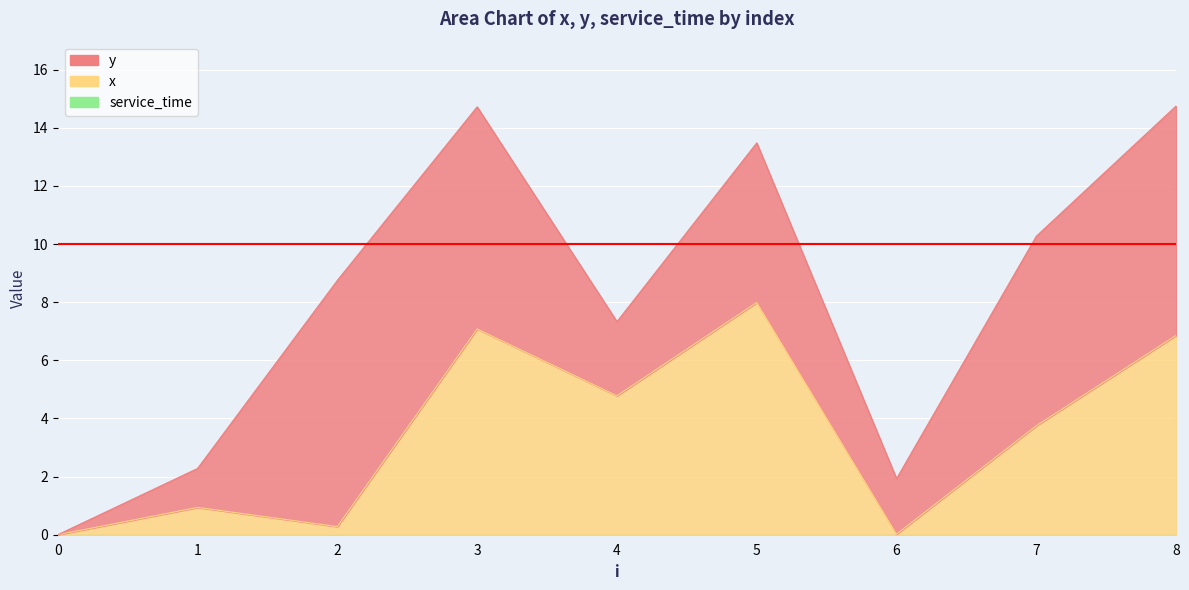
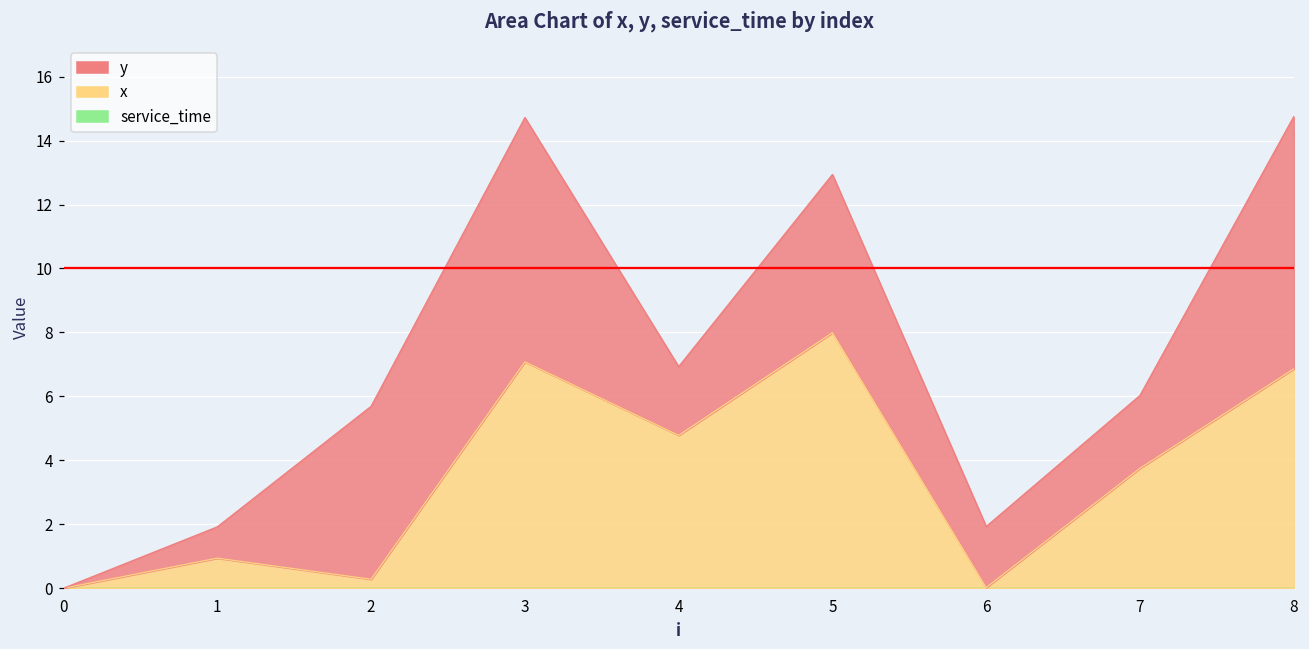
y, 1: 1.3 -> 1.0
y, 2: 8.5 -> 5.4
y, 4: 2.6 -> 2.1
y, 5: 5.5 -> 5.0
y, 7: 6.5 -> 2.3
